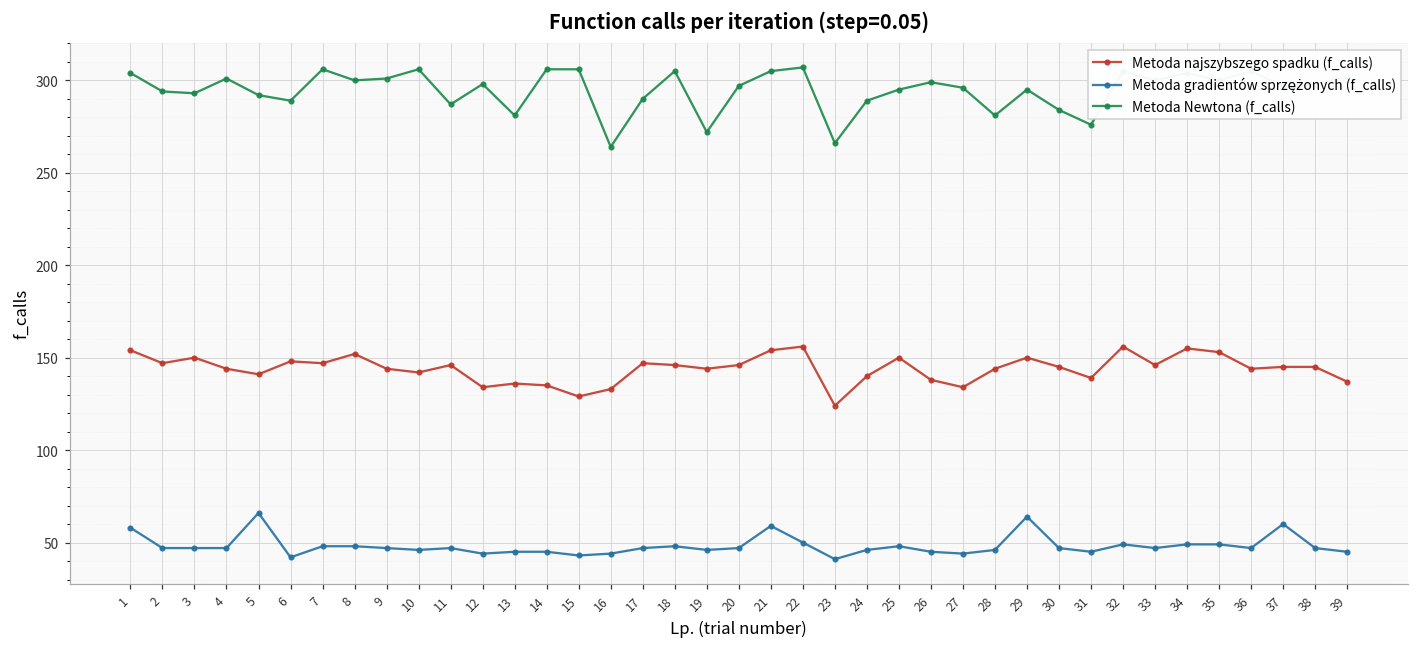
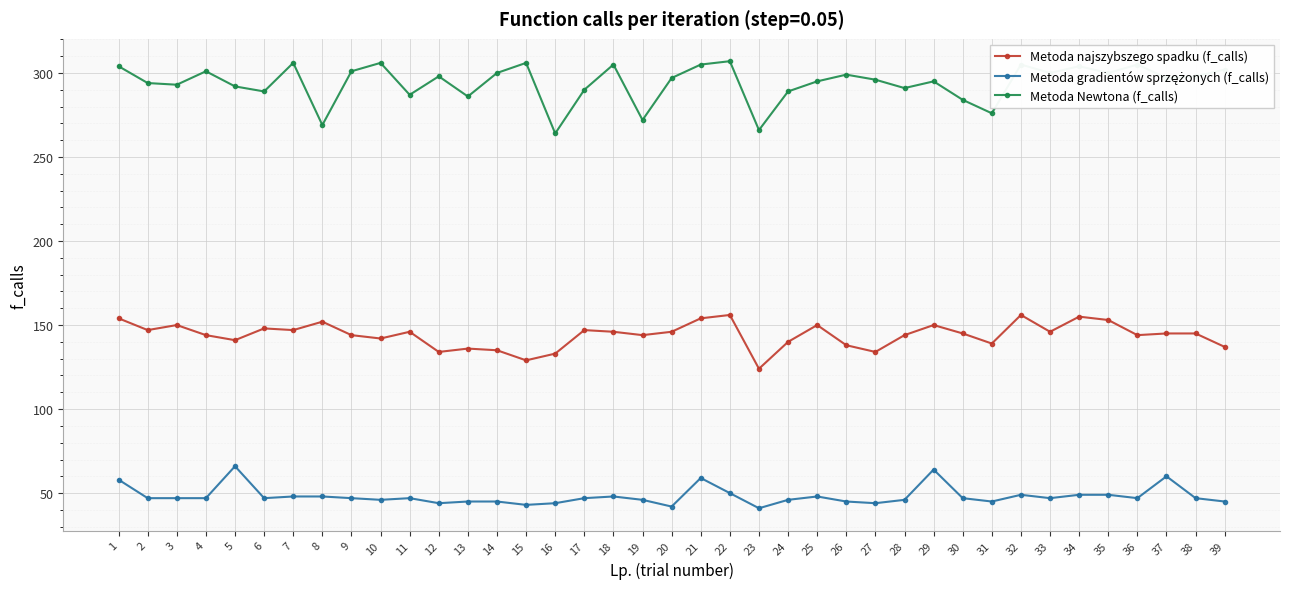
Metoda gradientów sprzężonych (f_calls), 6: 42 -> 47
Metoda Newtona (f_calls), 8: 300 -> 269
Metoda Newtona (f_calls), 13: 281 -> 286
Metoda Newtona (f_calls), 14: 306 -> 300
Metoda gradientów sprzężonych (f_calls), 20: 47 -> 42
Metoda Newtona (f_calls), 28: 281 -> 291
